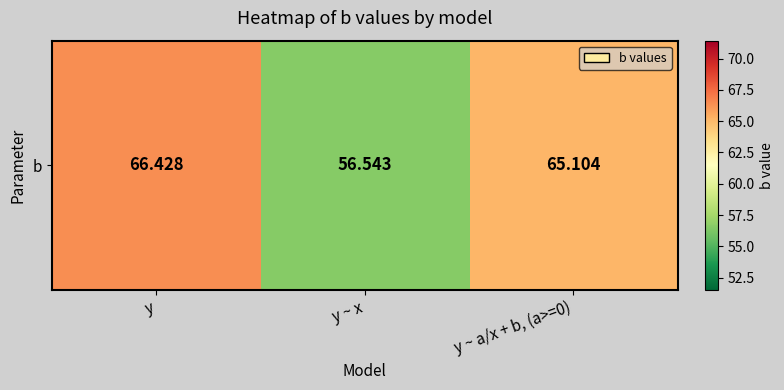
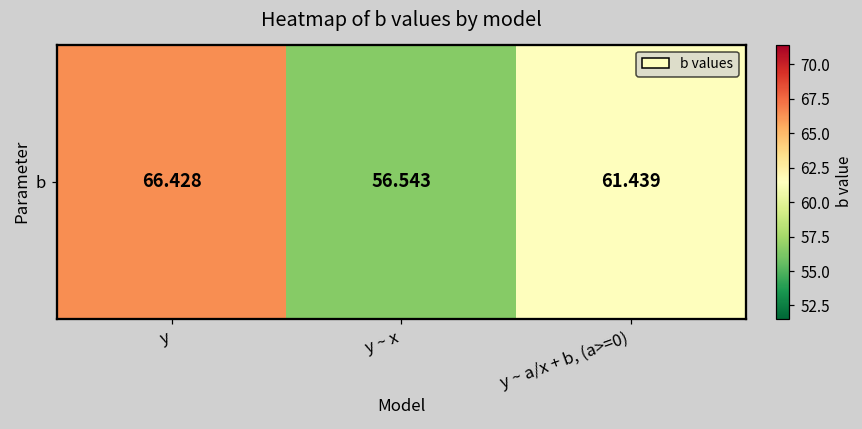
b, y ~ a/x + b, (a>=0): 65.104 -> 61.439
